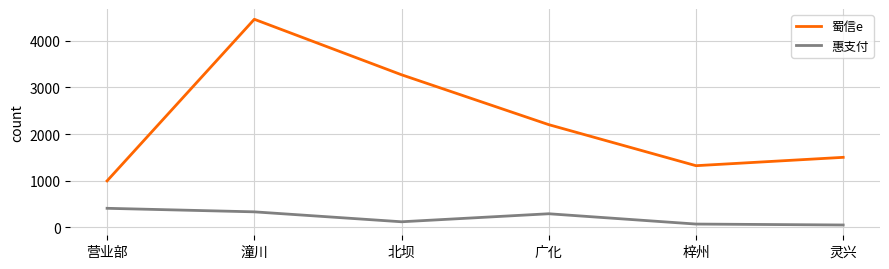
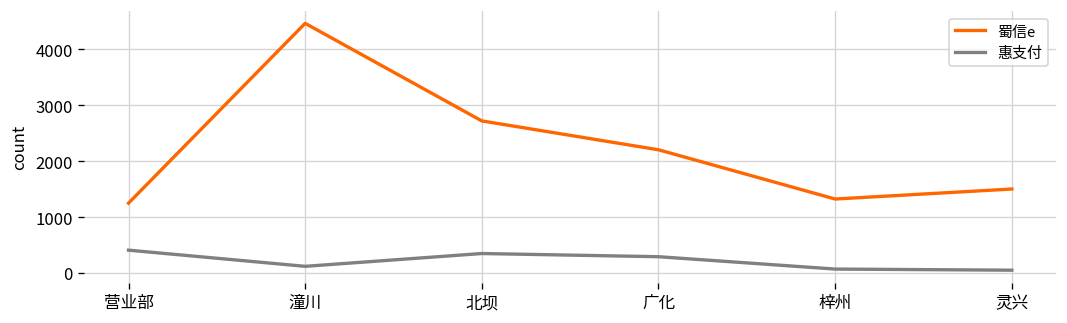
蜀信e, 营业部: 1000 -> 1200
惠支付, 潼川: 300 -> 100
蜀信e, 北坝: 3300 -> 2700
惠支付, 北坝: 100 -> 300
